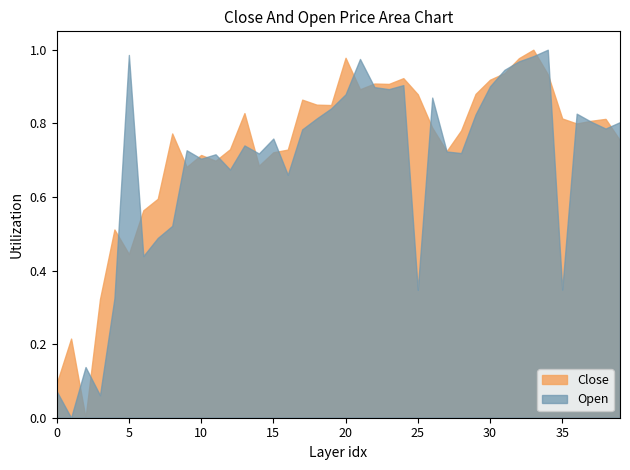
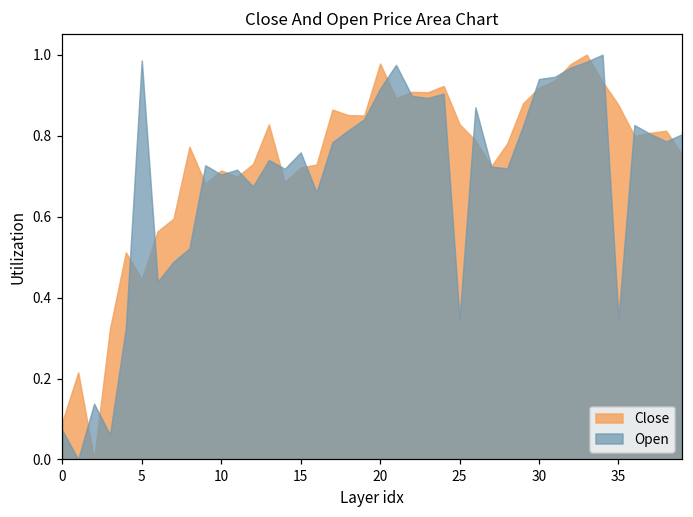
Open, 20: 0.88 -> 0.92
Close, 25: 0.88 -> 0.83
Open, 30: 0.90 -> 0.94
Close, 35: 0.81 -> 0.88
